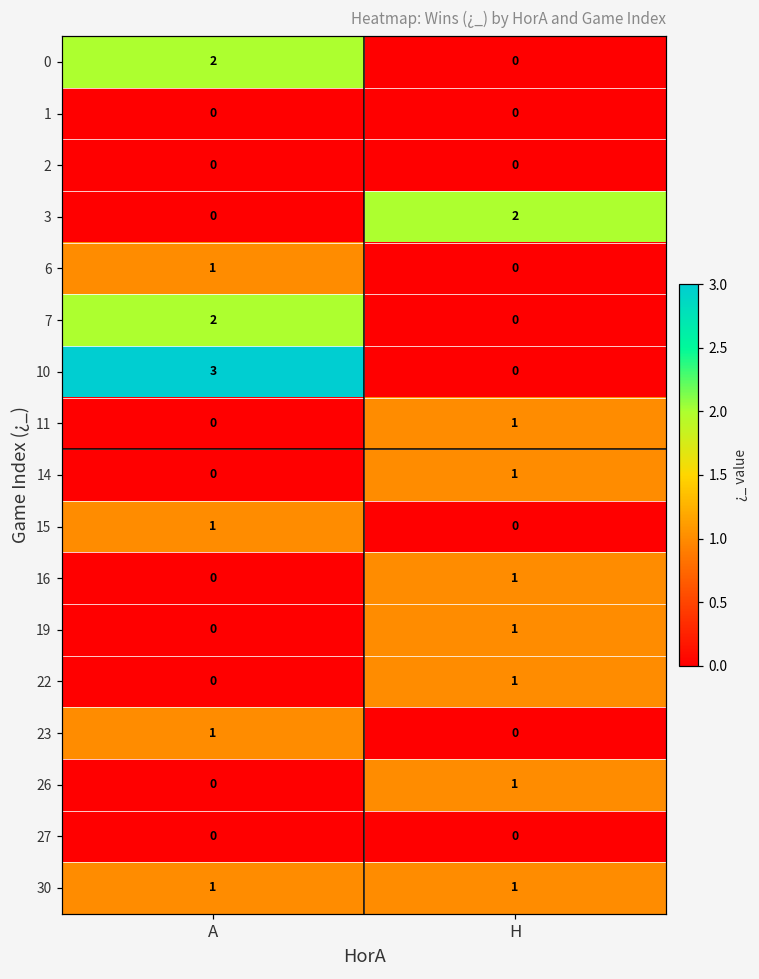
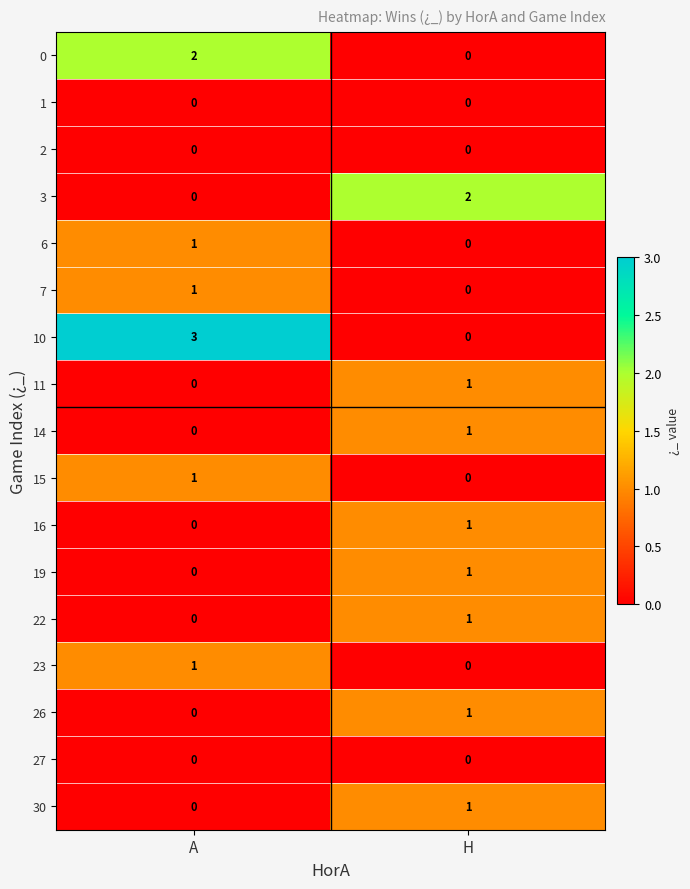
7, A: 2 -> 1
30, A: 1 -> 0
